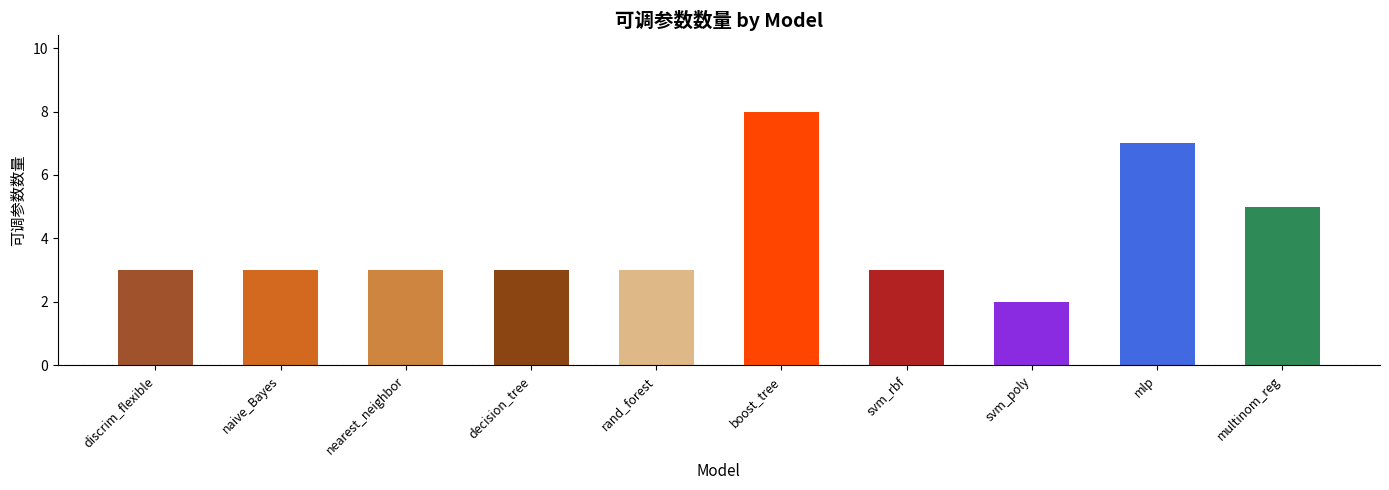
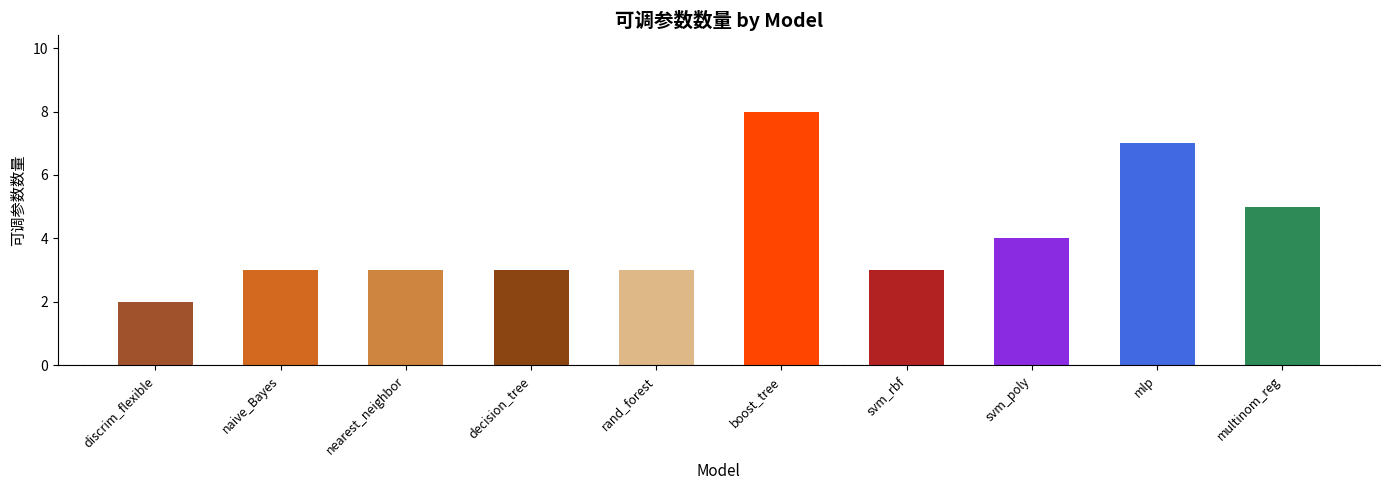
discrim_flexible: 3 -> 2
svm_poly: 2 -> 4
